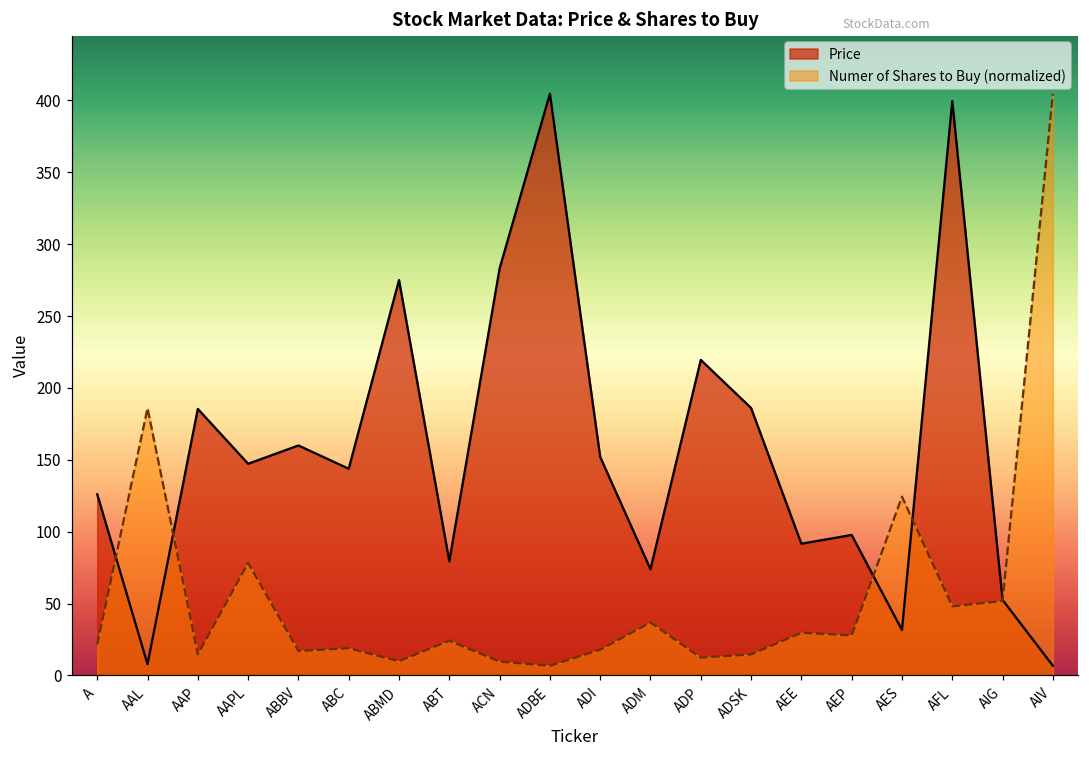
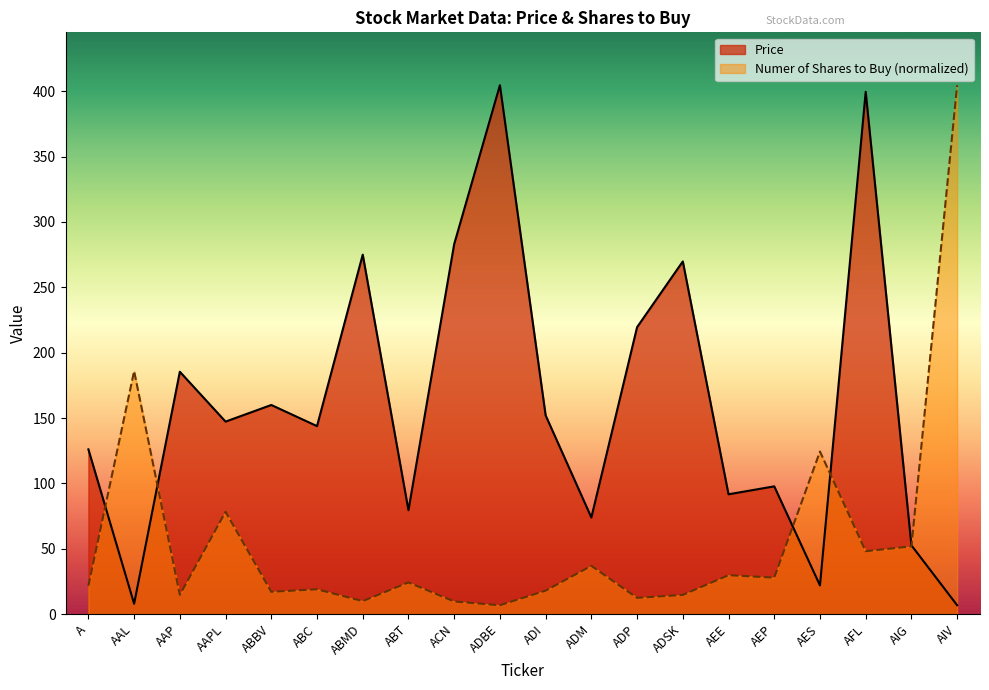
Price, ADSK: 186 -> 270
Price, AES: 32 -> 22
